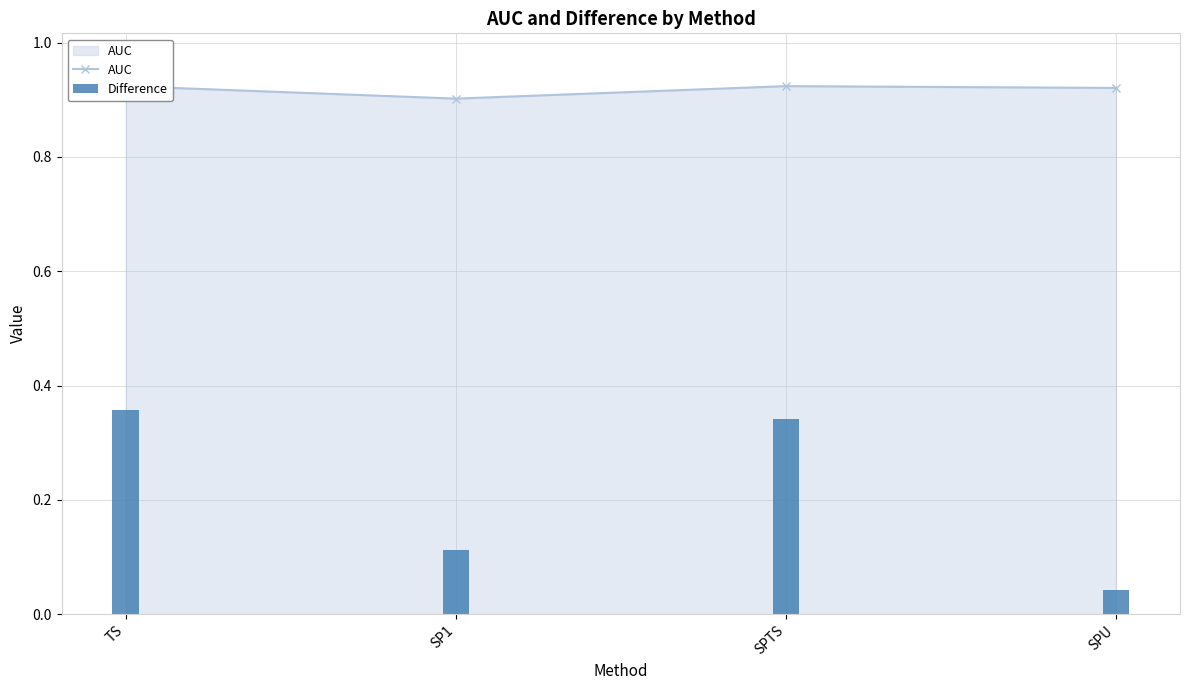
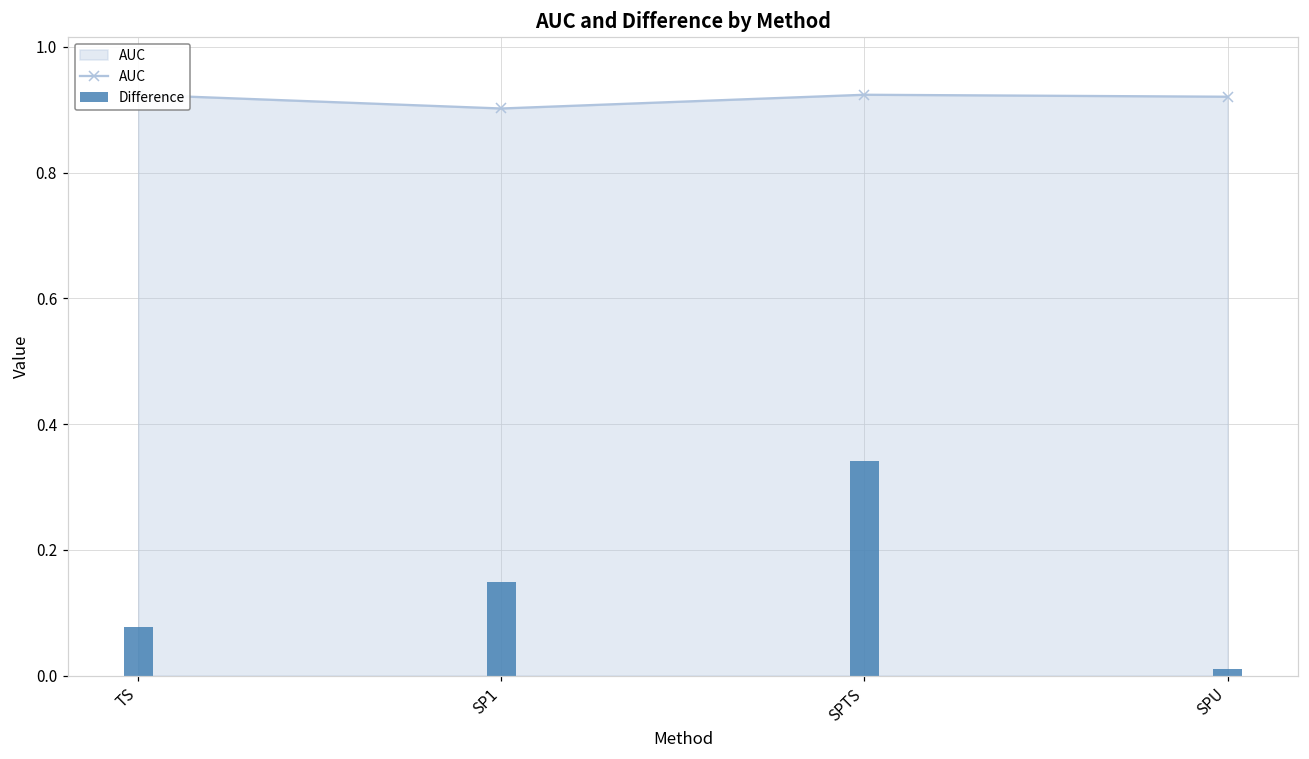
Difference, TS: 0.36 -> 0.08
Difference, SP1: 0.11 -> 0.15
Difference, SPU: 0.04 -> 0.01
